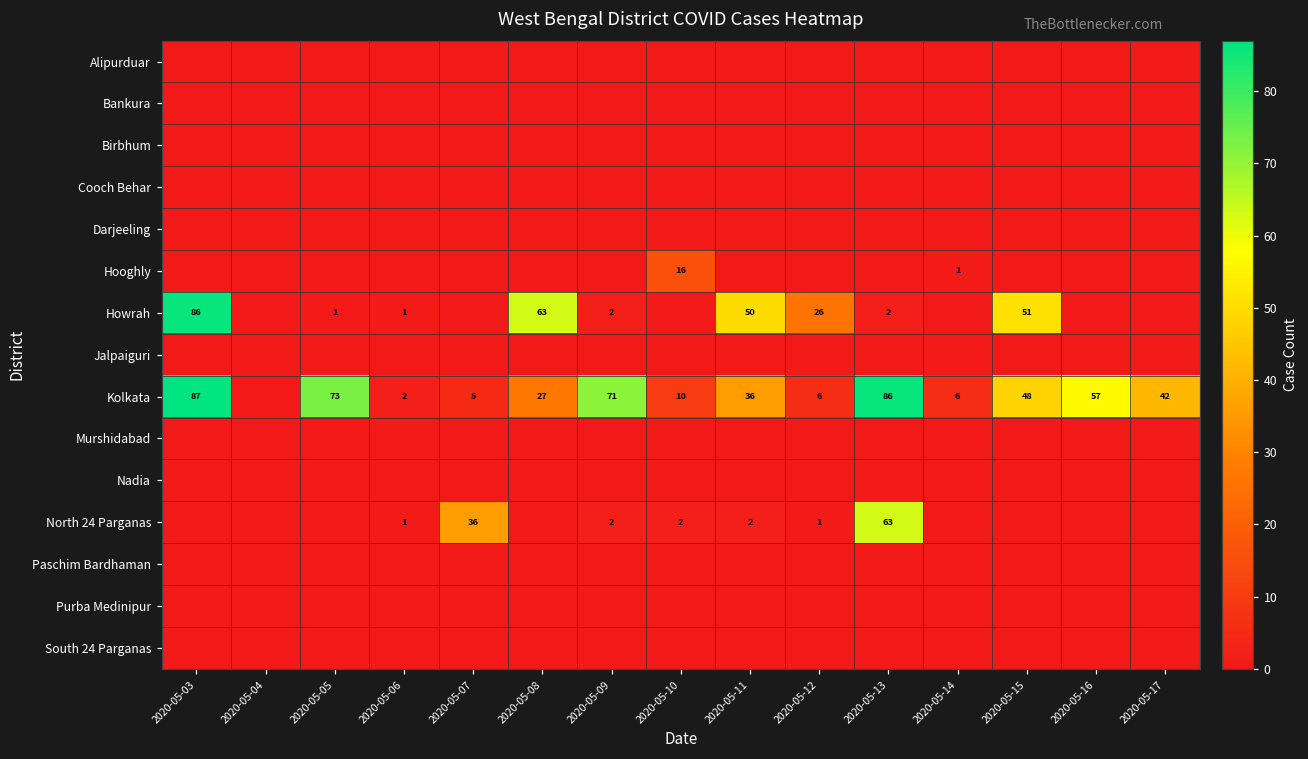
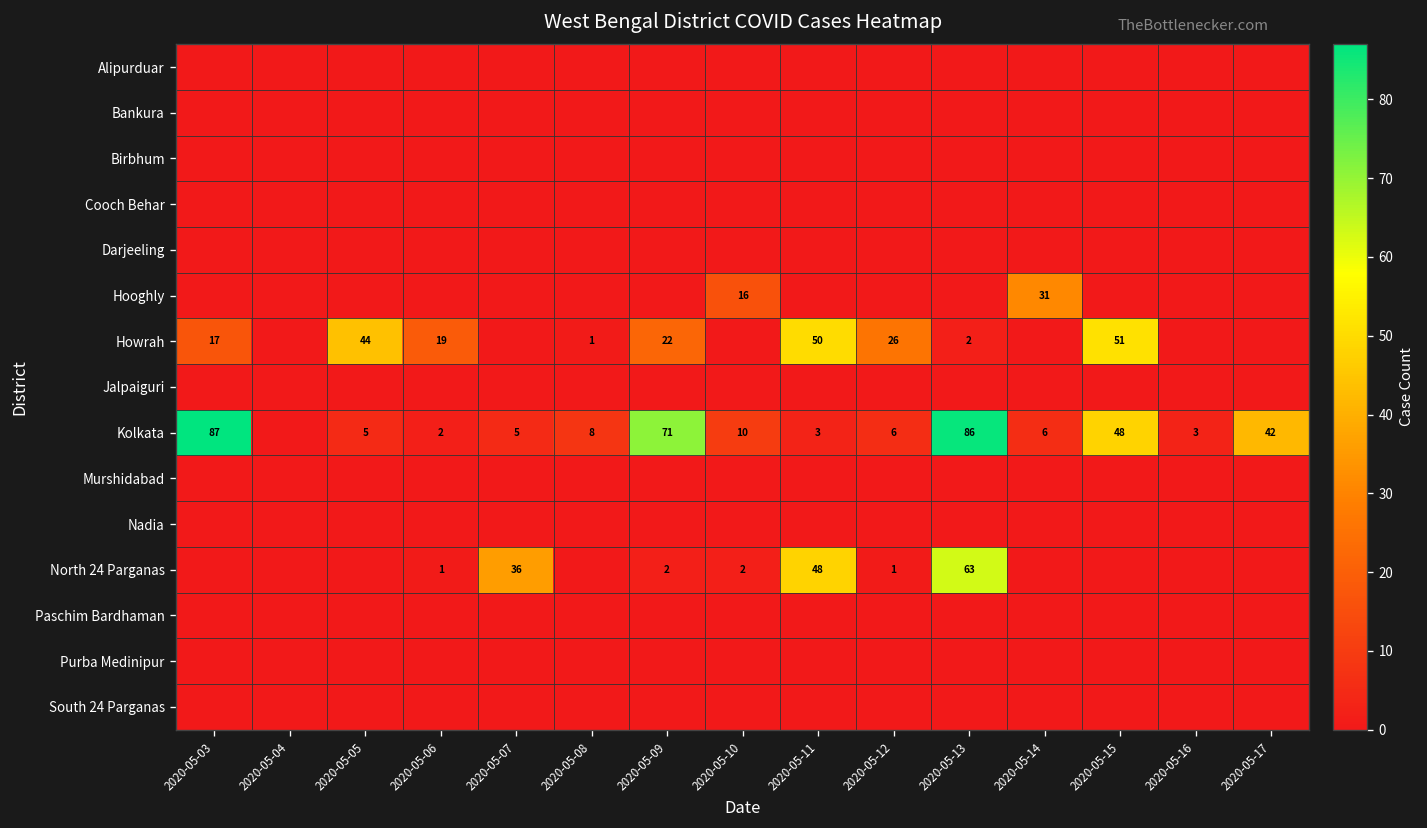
Hooghly, 2020-05-14: 1 -> 31
Howrah, 2020-05-03: 86 -> 17
Howrah, 2020-05-05: 1 -> 44
Howrah, 2020-05-06: 1 -> 19
Howrah, 2020-05-08: 63 -> 1
Howrah, 2020-05-09: 2 -> 22
Kolkata, 2020-05-05: 73 -> 5
Kolkata, 2020-05-08: 27 -> 8
Kolkata, 2020-05-11: 36 -> 3
Kolkata, 2020-05-16: 57 -> 3
North 24 Parganas, 2020-05-11: 2 -> 48
